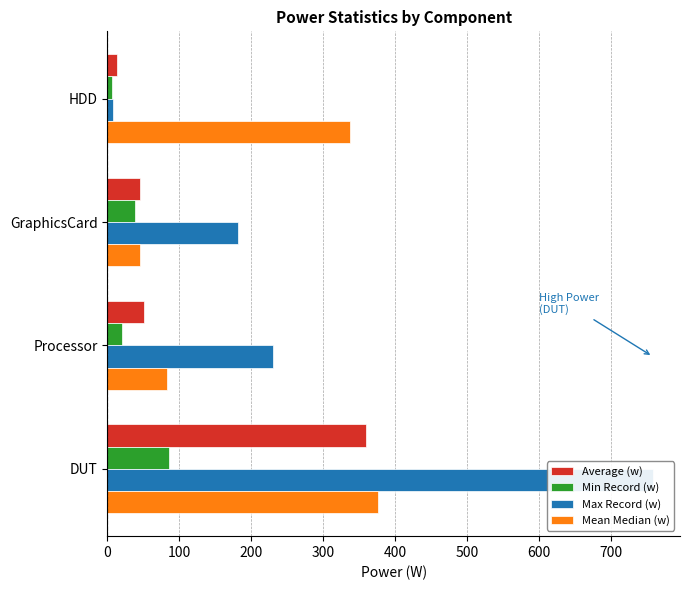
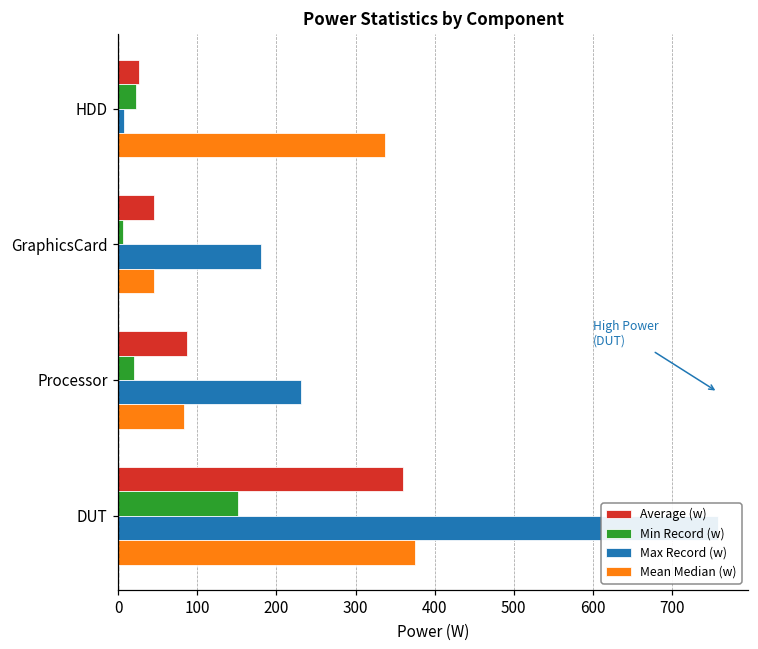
Average (w), HDD: 10 -> 30
Min Record (w), HDD: 10 -> 20
Min Record (w), GraphicsCard: 40 -> 10
Average (w), Processor: 50 -> 90
Min Record (w), DUT: 90 -> 150
